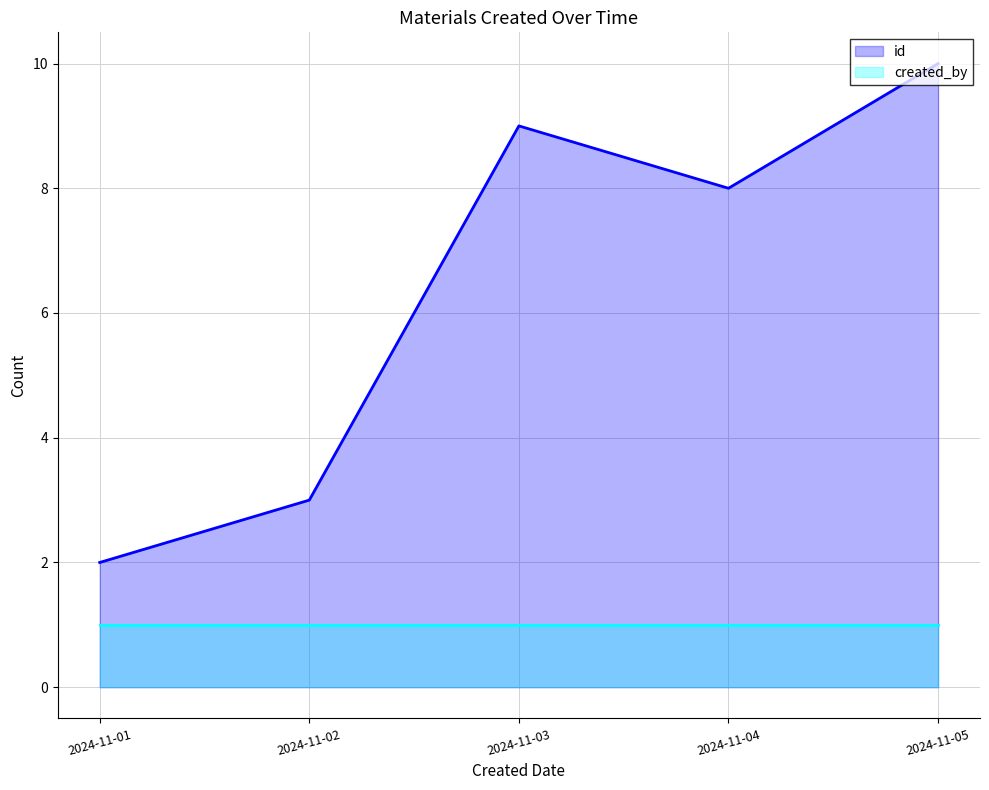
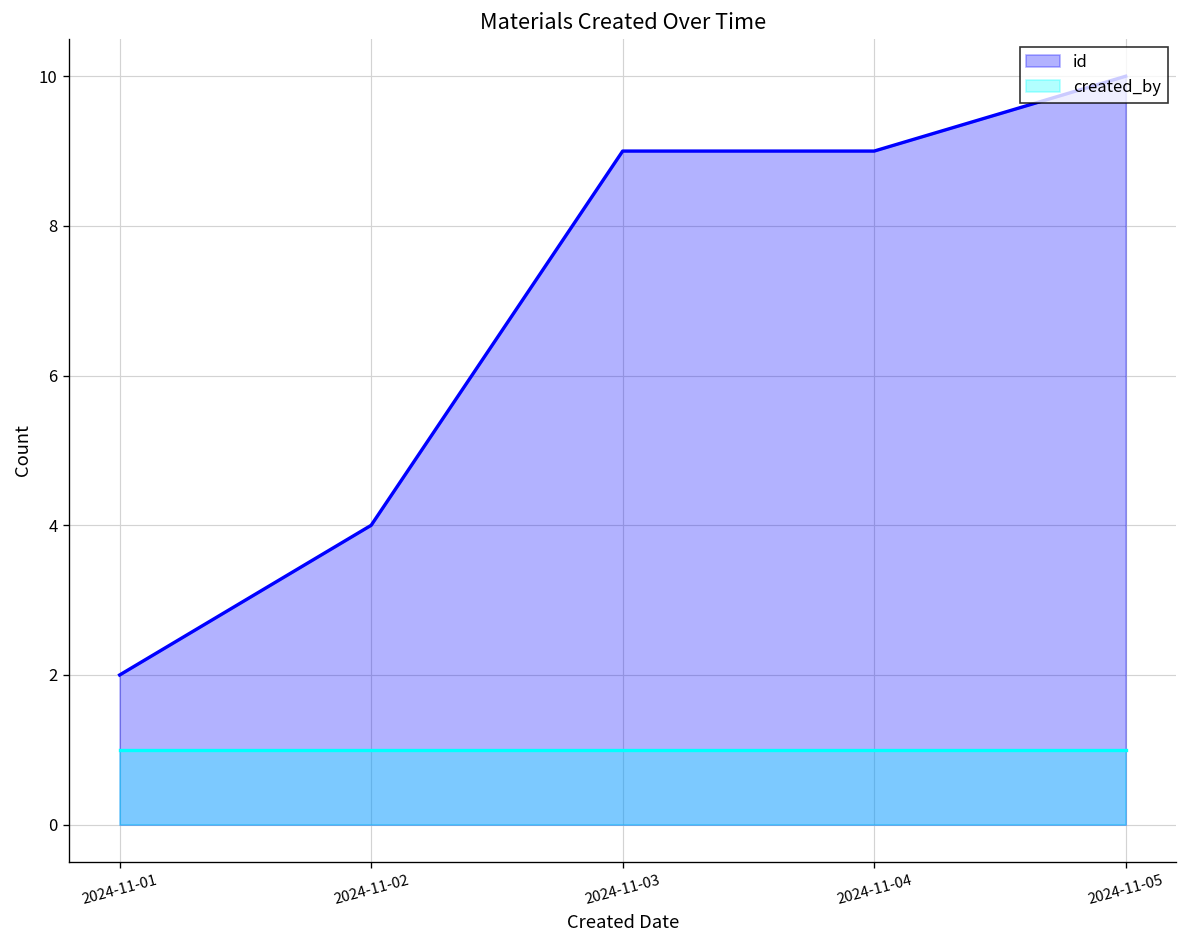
id, 2024-11-02: 3 -> 4
id, 2024-11-04: 8 -> 9
